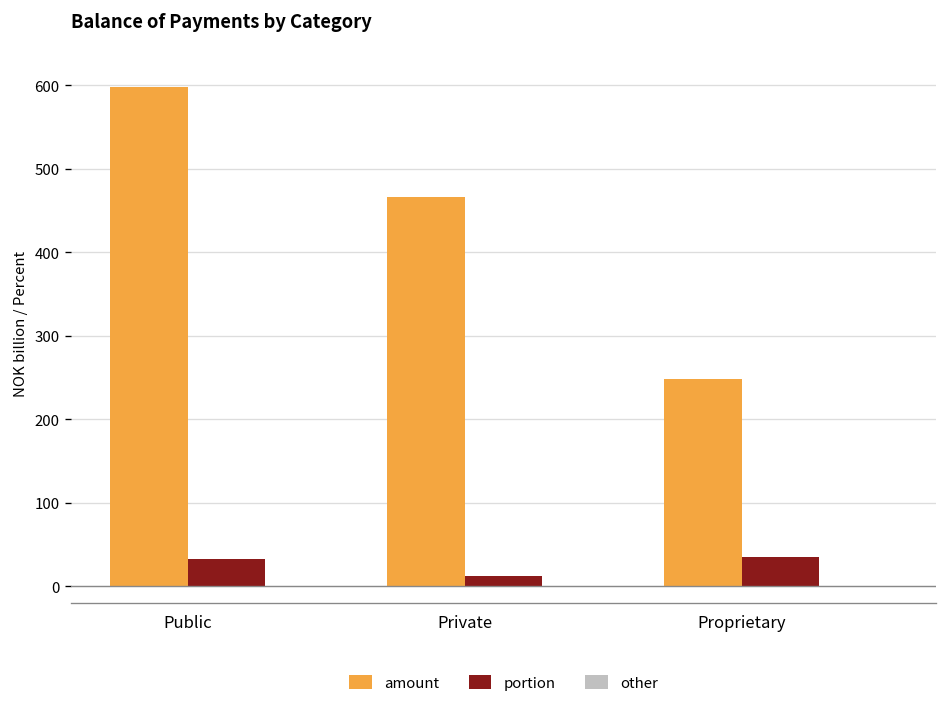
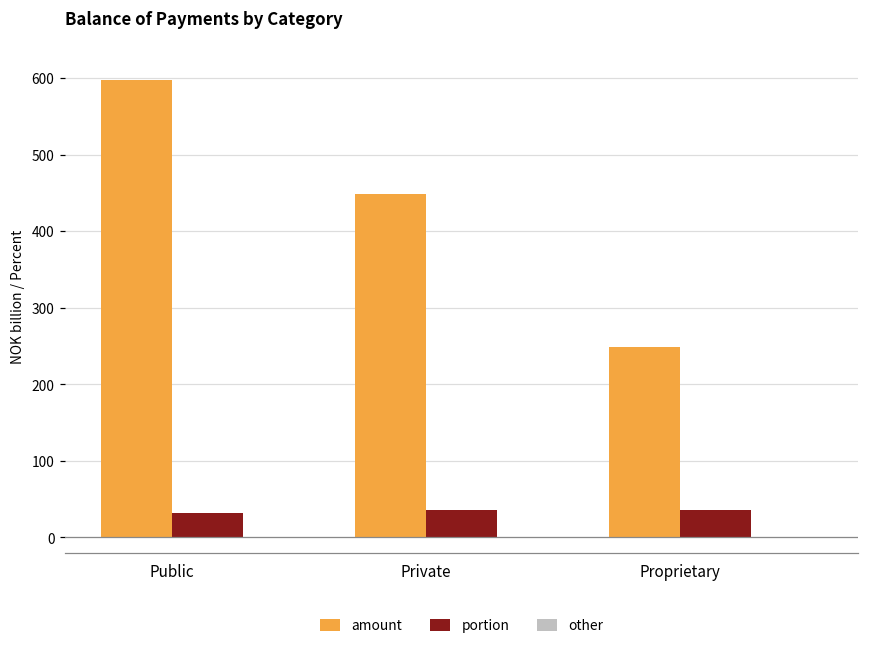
amount, Private: 470 -> 450
portion, Private: 10 -> 40
